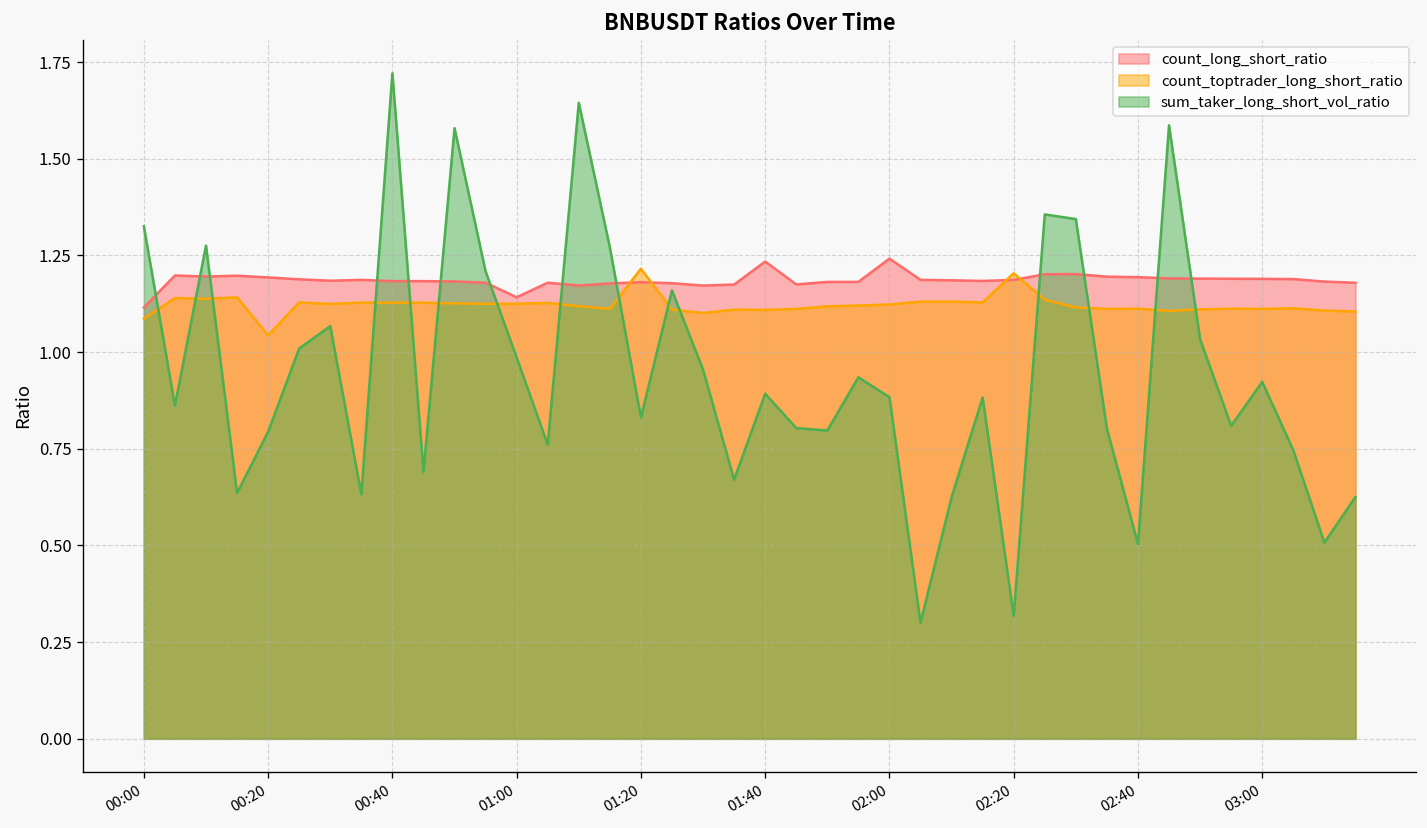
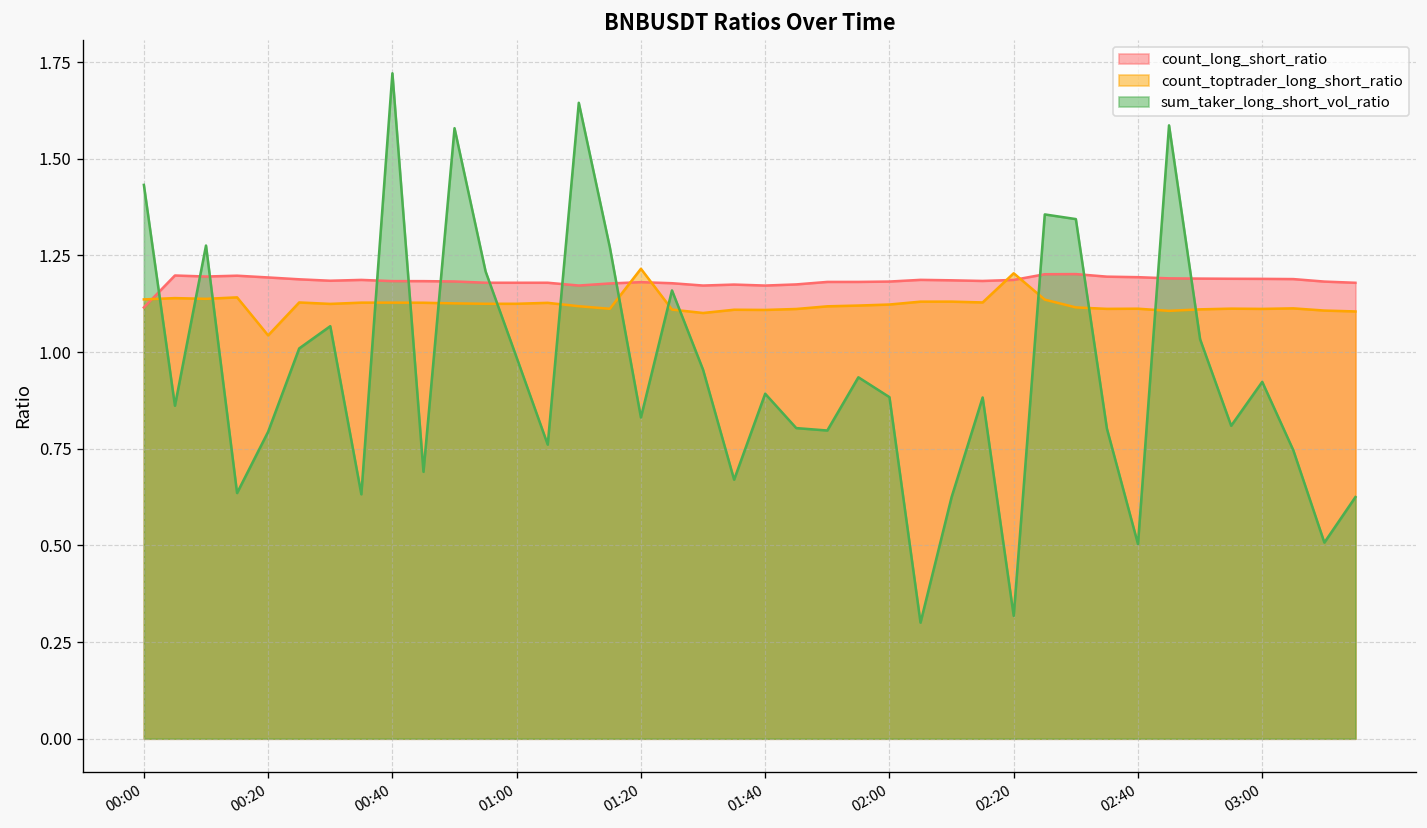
count_toptrader_long_short_ratio, 00:00: 1.09 -> 1.14
sum_taker_long_short_vol_ratio, 00:00: 1.33 -> 1.43
count_long_short_ratio, 01:00: 1.14 -> 1.18
count_long_short_ratio, 01:40: 1.23 -> 1.17
count_long_short_ratio, 02:00: 1.24 -> 1.18
